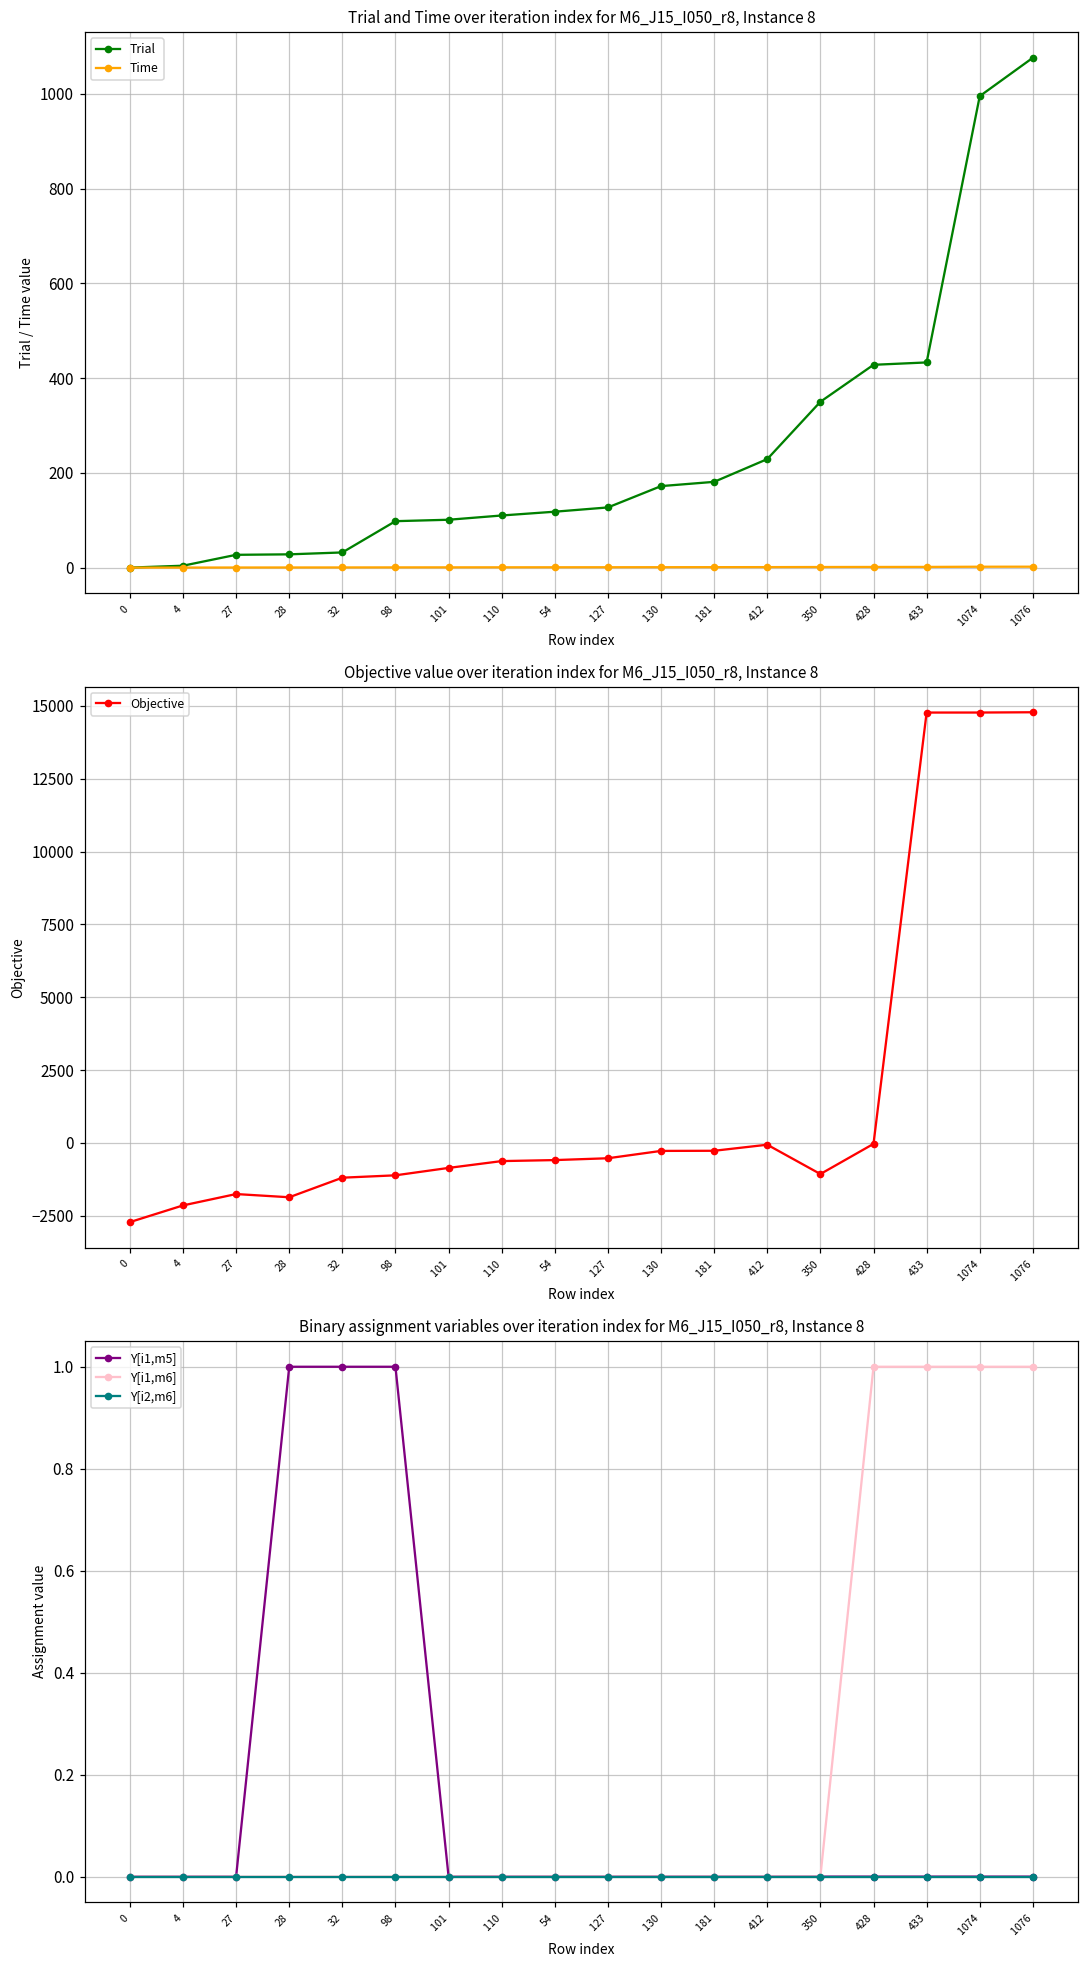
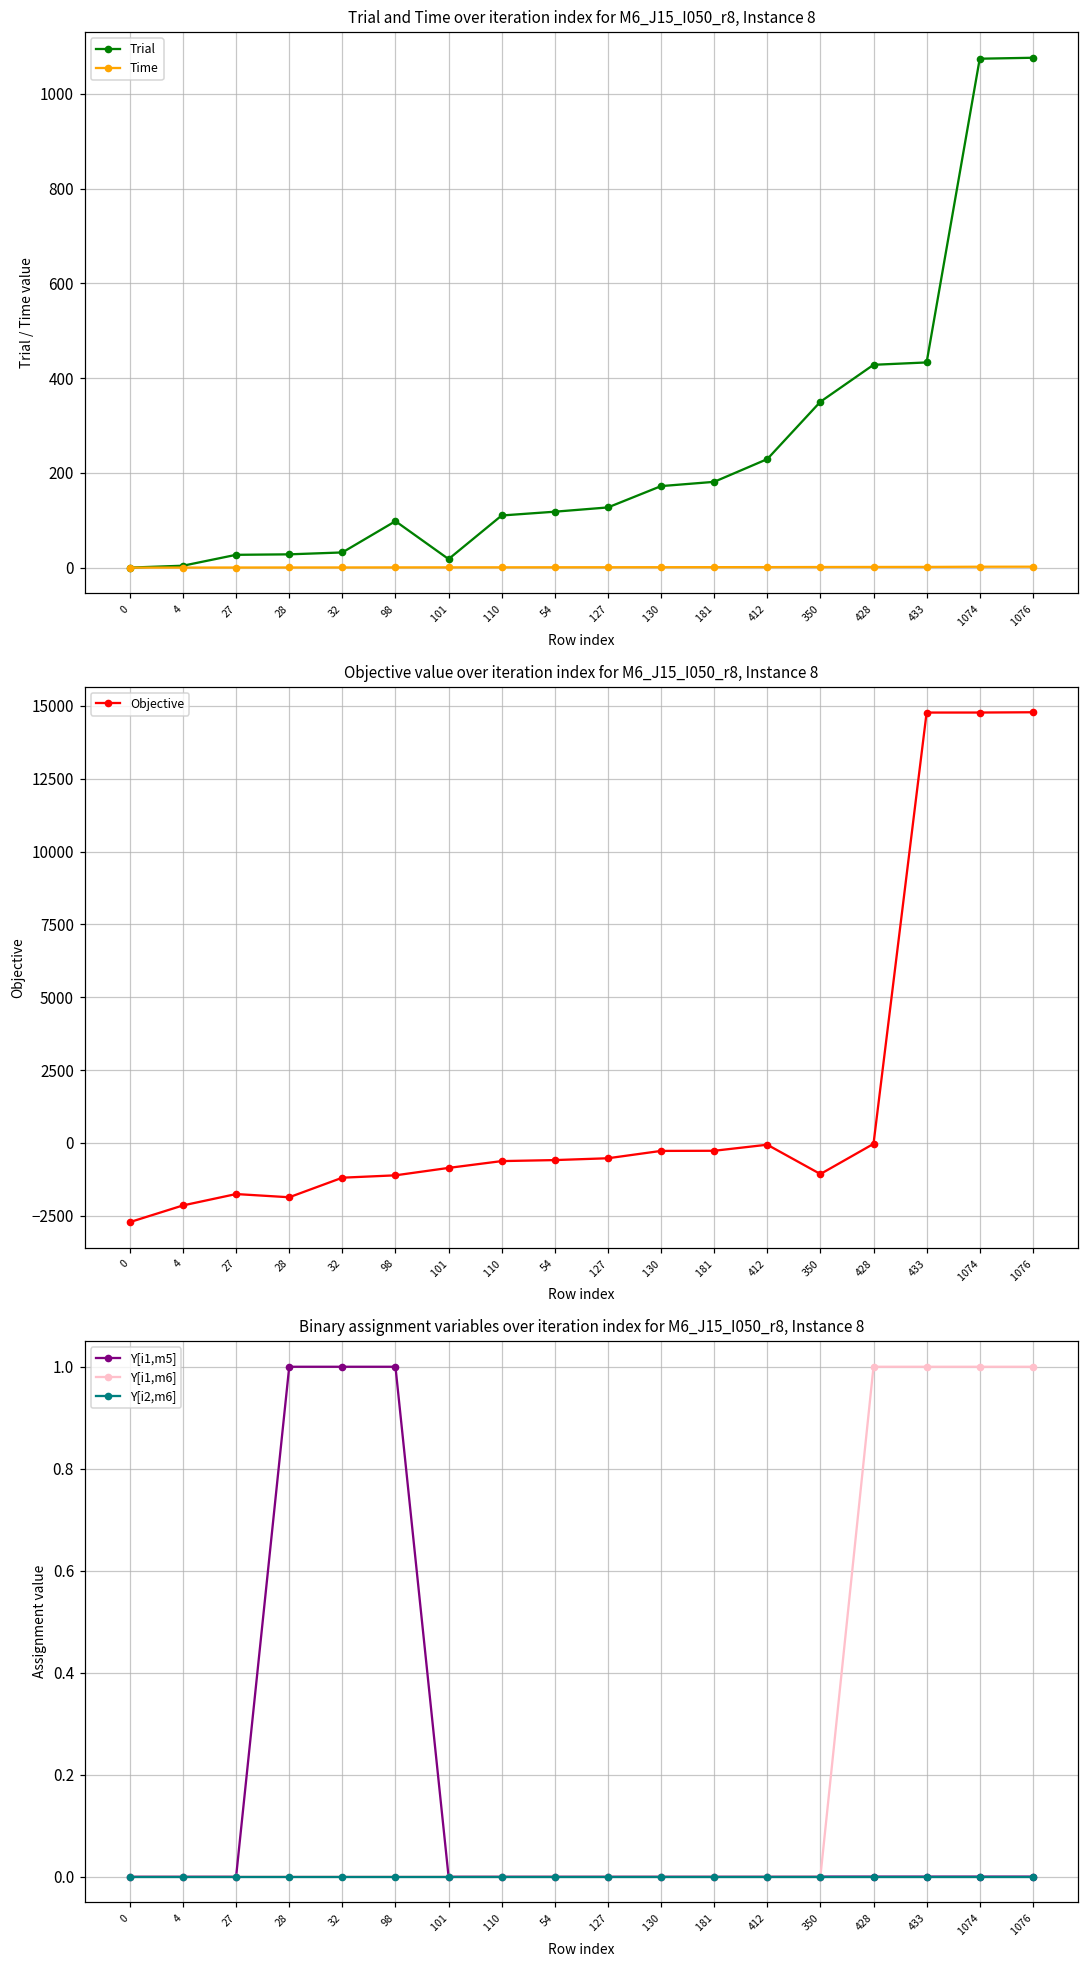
Trial and Time over iteration index for M6_J15_I050_r8, Instance 8, Trial, 101: 100 -> 20
Trial and Time over iteration index for M6_J15_I050_r8, Instance 8, Trial, 1074: 1000 -> 1070
